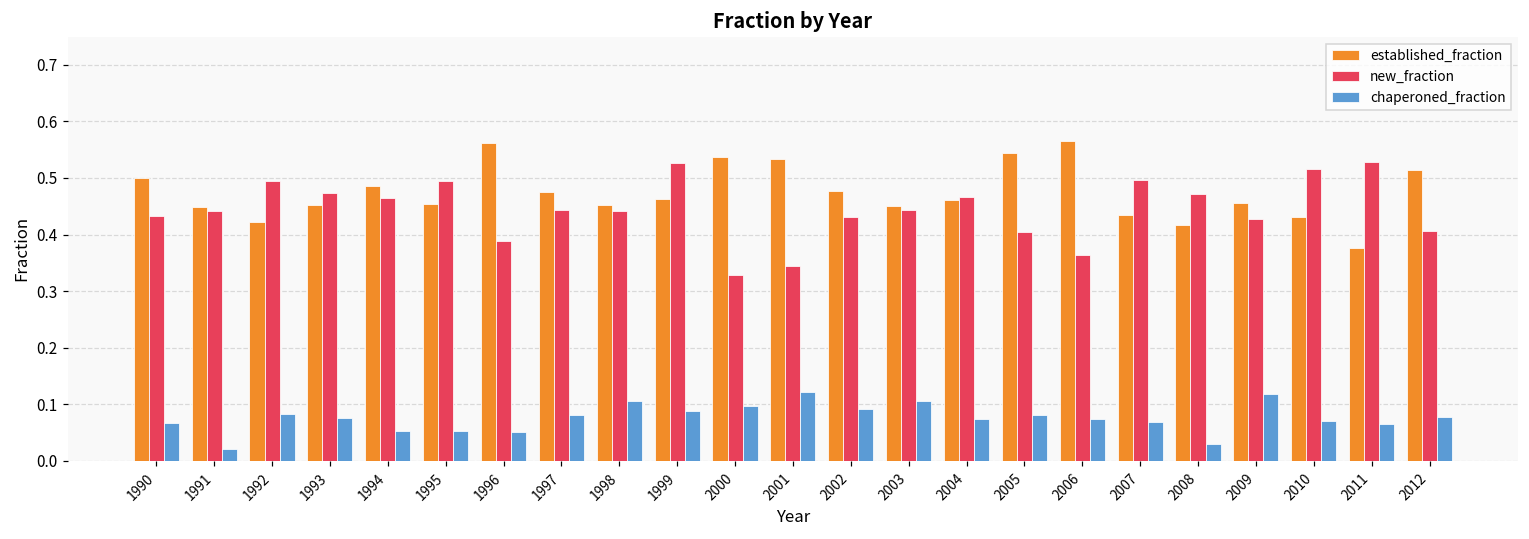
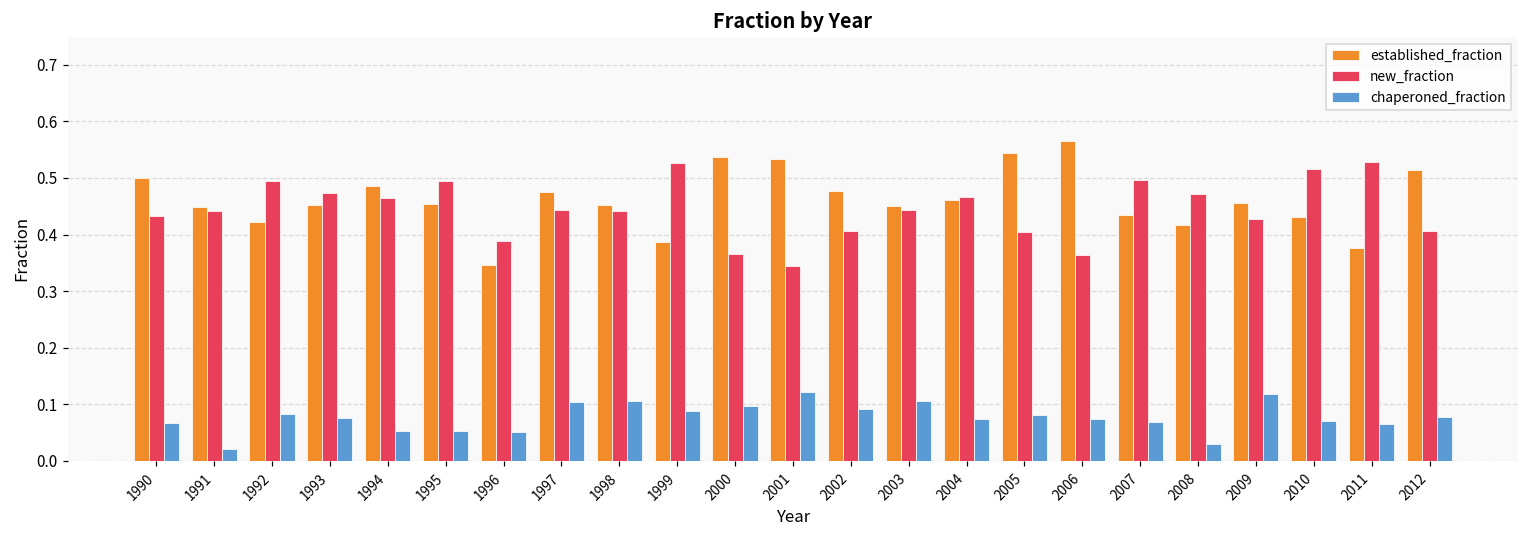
established_fraction, 1996: 0.56 -> 0.35
chaperoned_fraction, 1997: 0.08 -> 0.10
established_fraction, 1999: 0.46 -> 0.39
new_fraction, 2000: 0.33 -> 0.37
new_fraction, 2002: 0.43 -> 0.41
